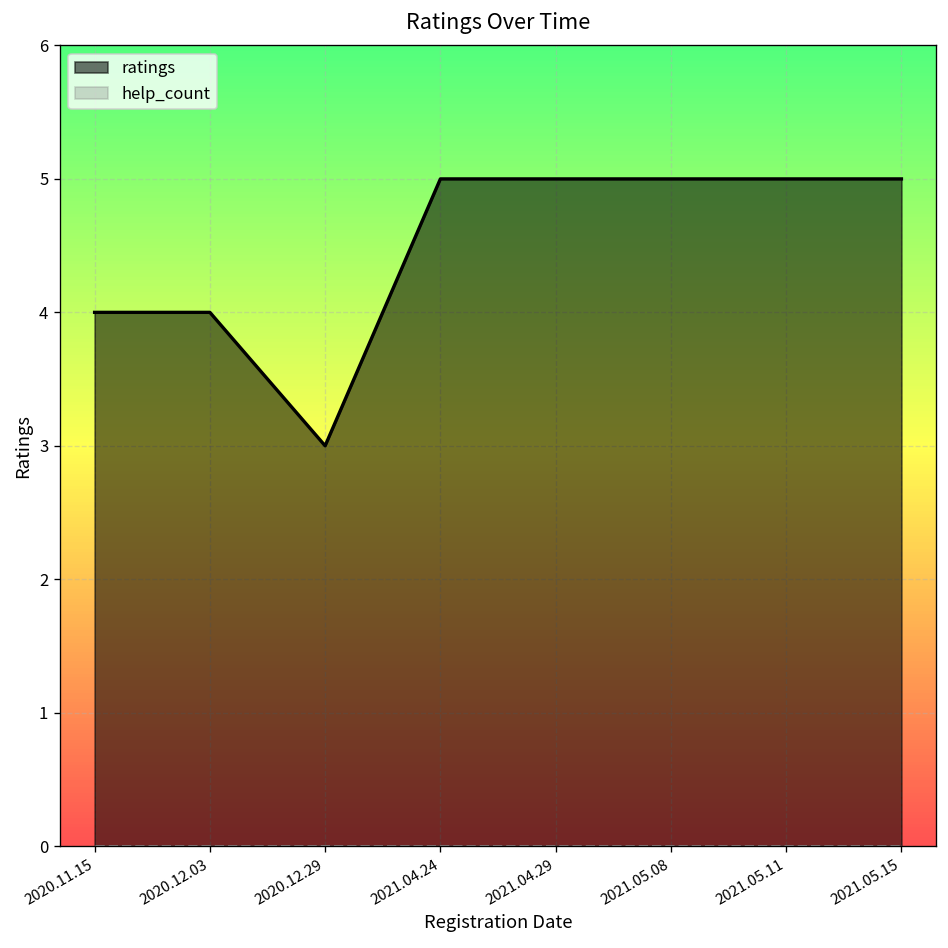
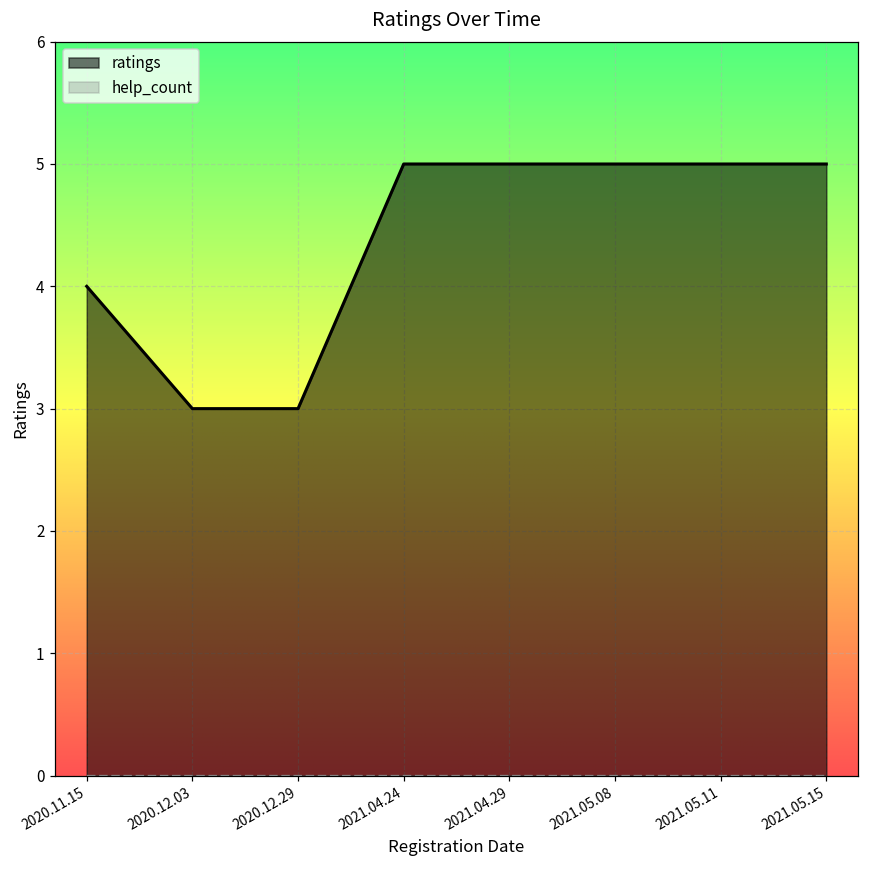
ratings, 2020.12.03: 4 -> 3
